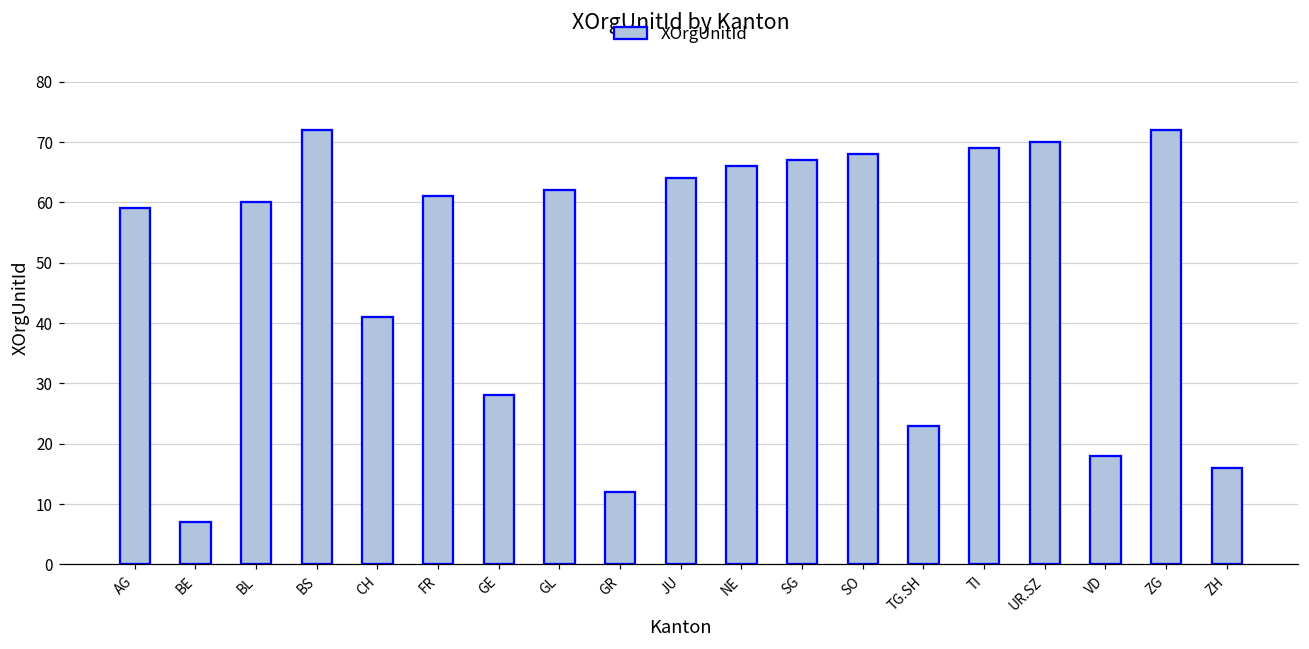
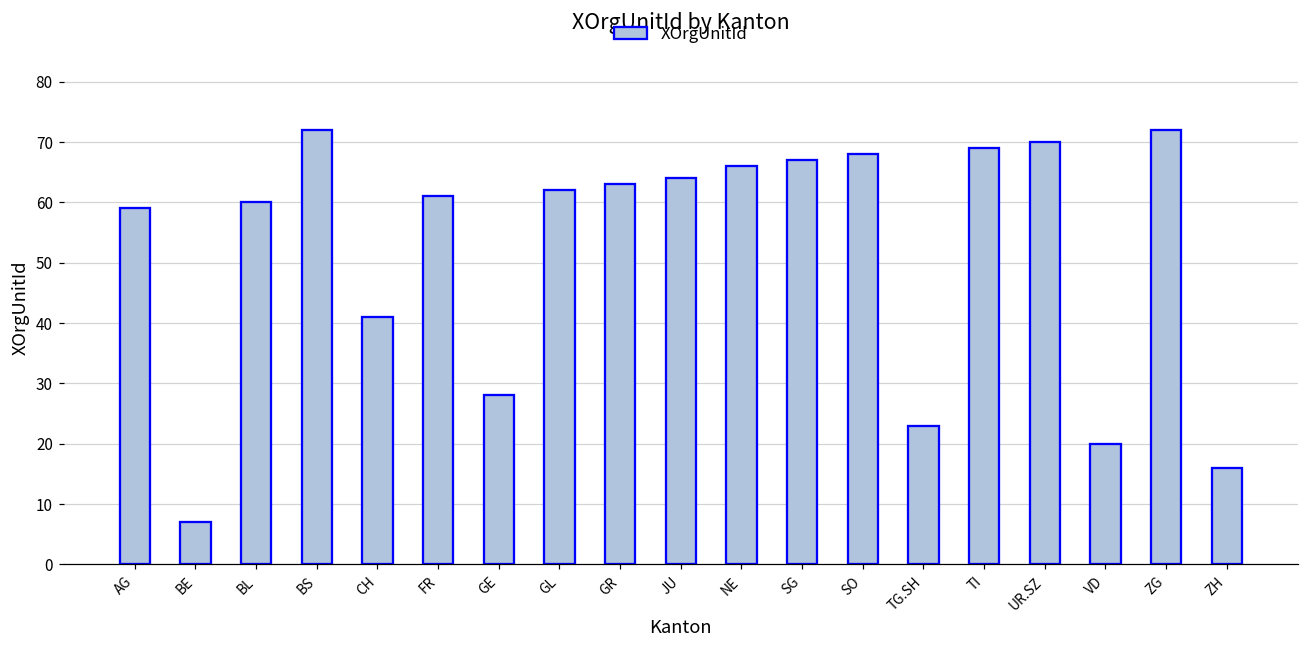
GR: 12 -> 63
VD: 18 -> 20
